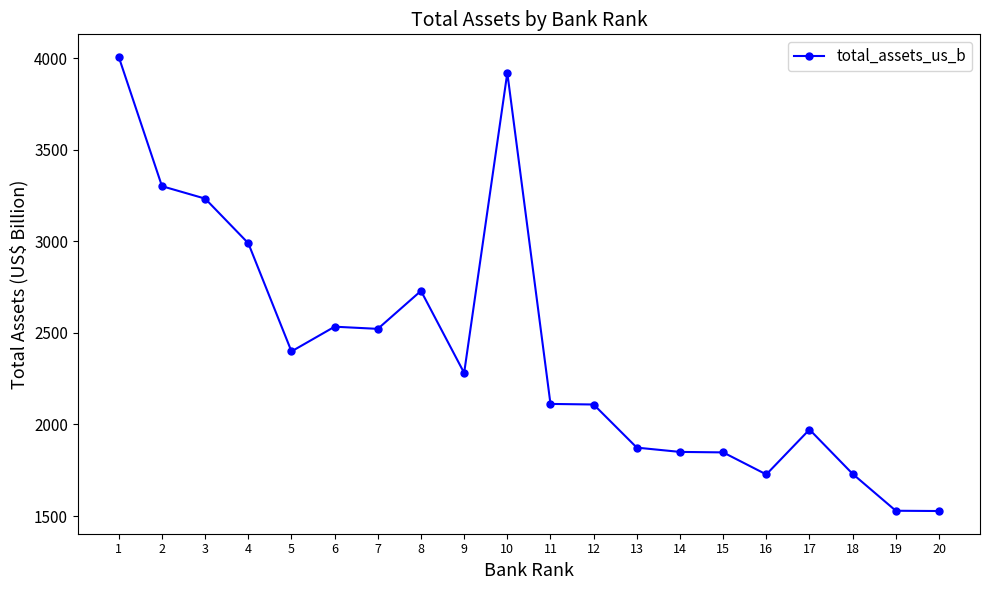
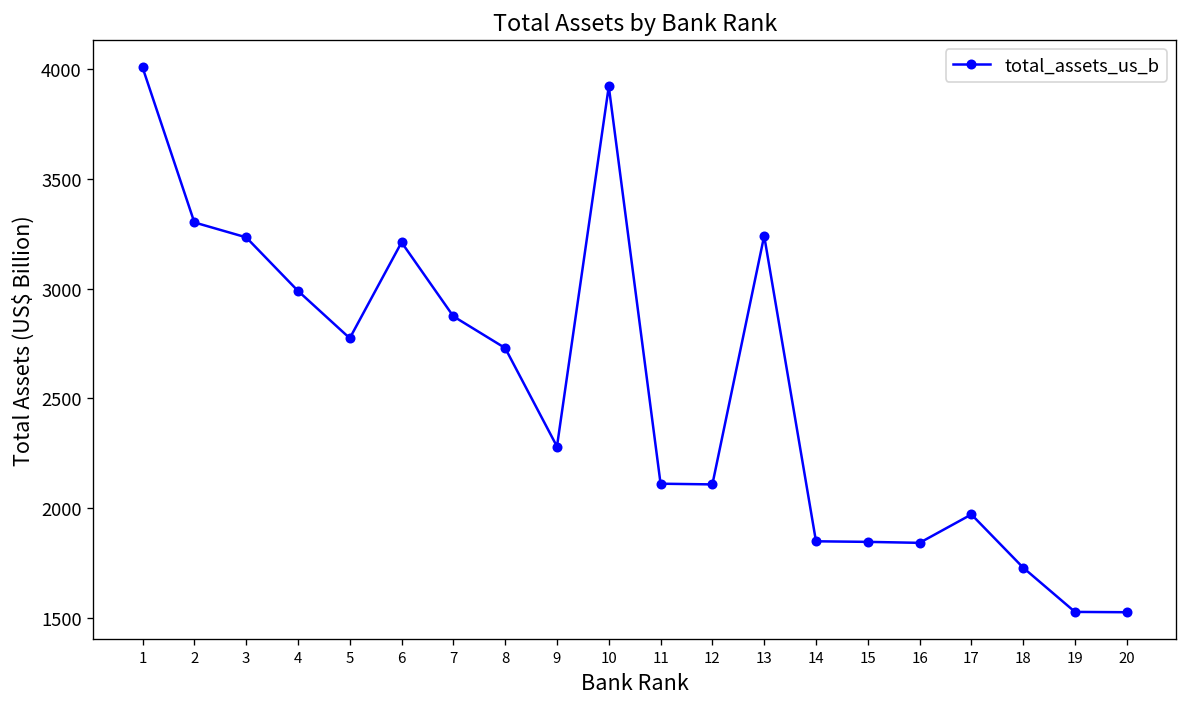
5: 2400 -> 2770
6: 2530 -> 3210
7: 2520 -> 2870
13: 1870 -> 3240
16: 1730 -> 1840
